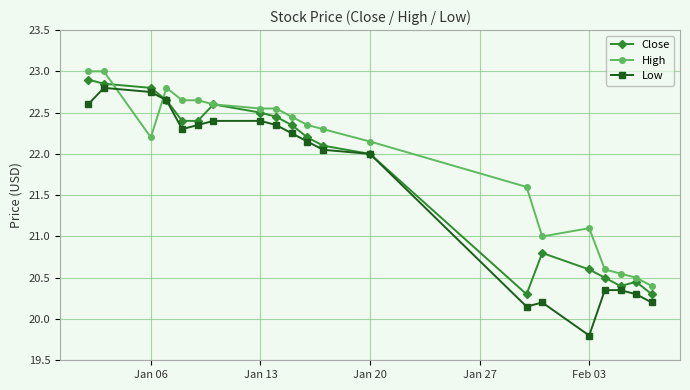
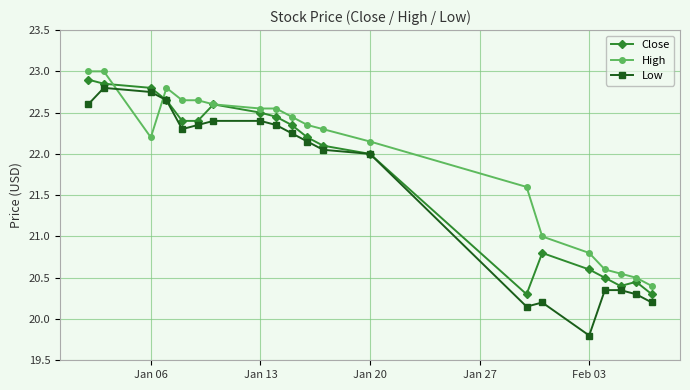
High, Feb 03: 21.1 -> 20.8
